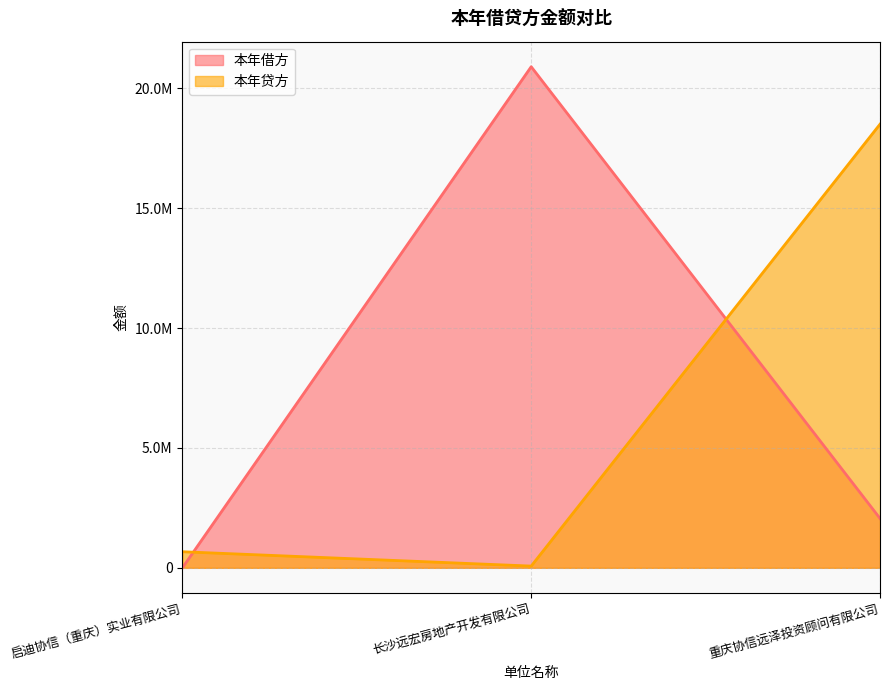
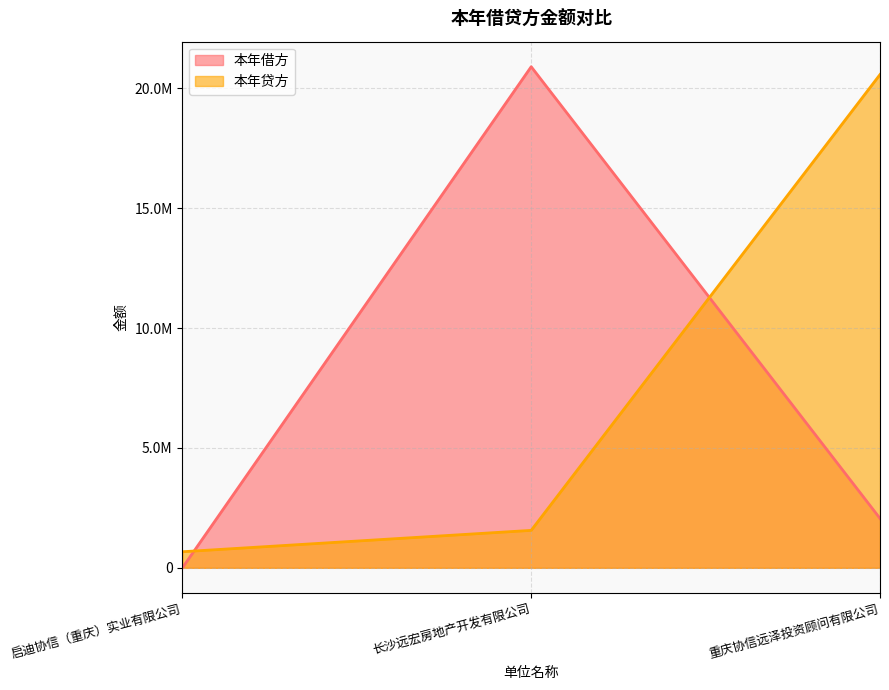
本年贷方, 长沙远宏房地产开发有限公司: 100000 -> 1600000
本年贷方, 重庆协信远泽投资顾问有限公司: 18500000 -> 20600000
